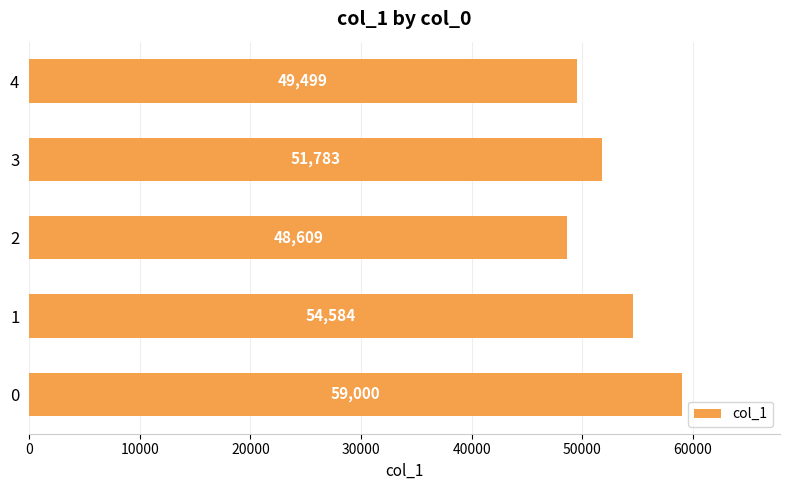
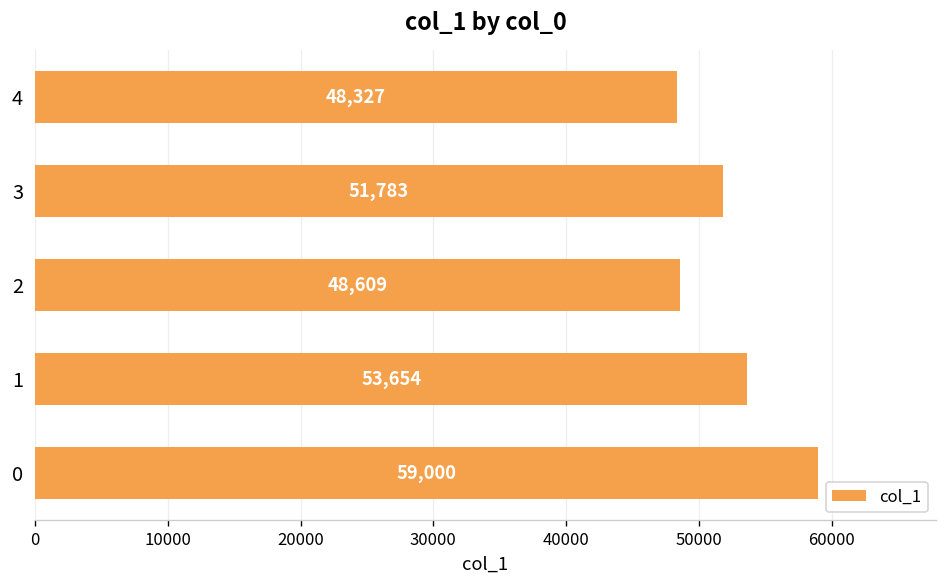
4: 49,499 -> 48,327
1: 54,584 -> 53,654
